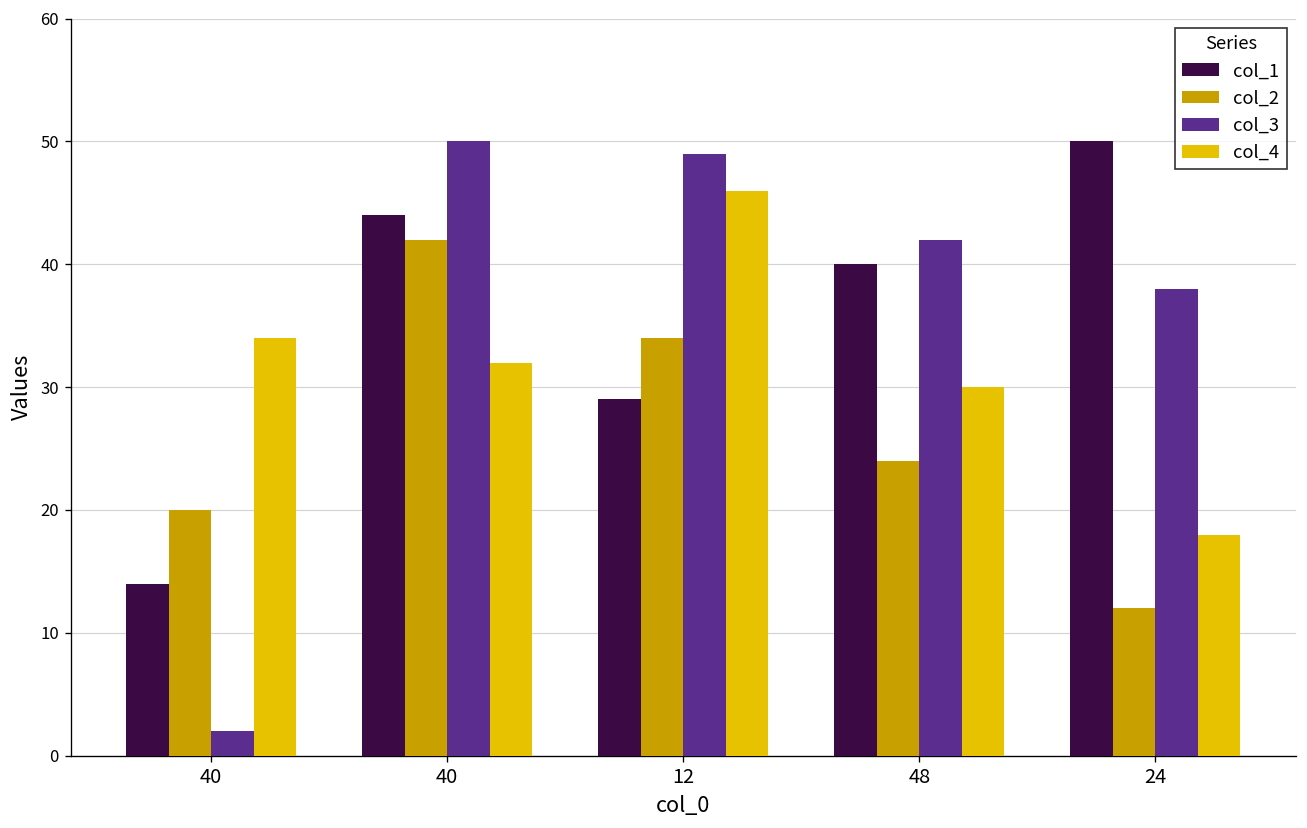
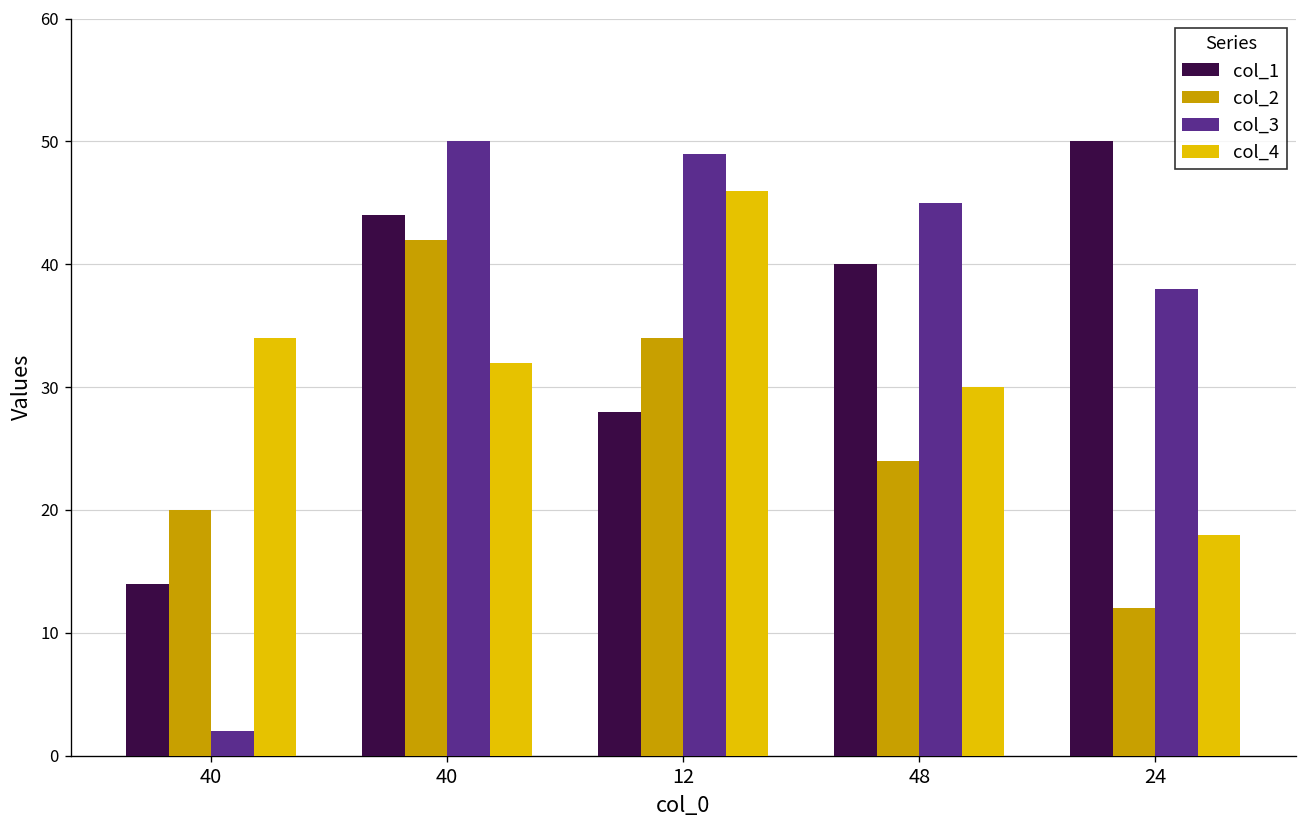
col_1, 12: 29 -> 28
col_3, 48: 42 -> 45
